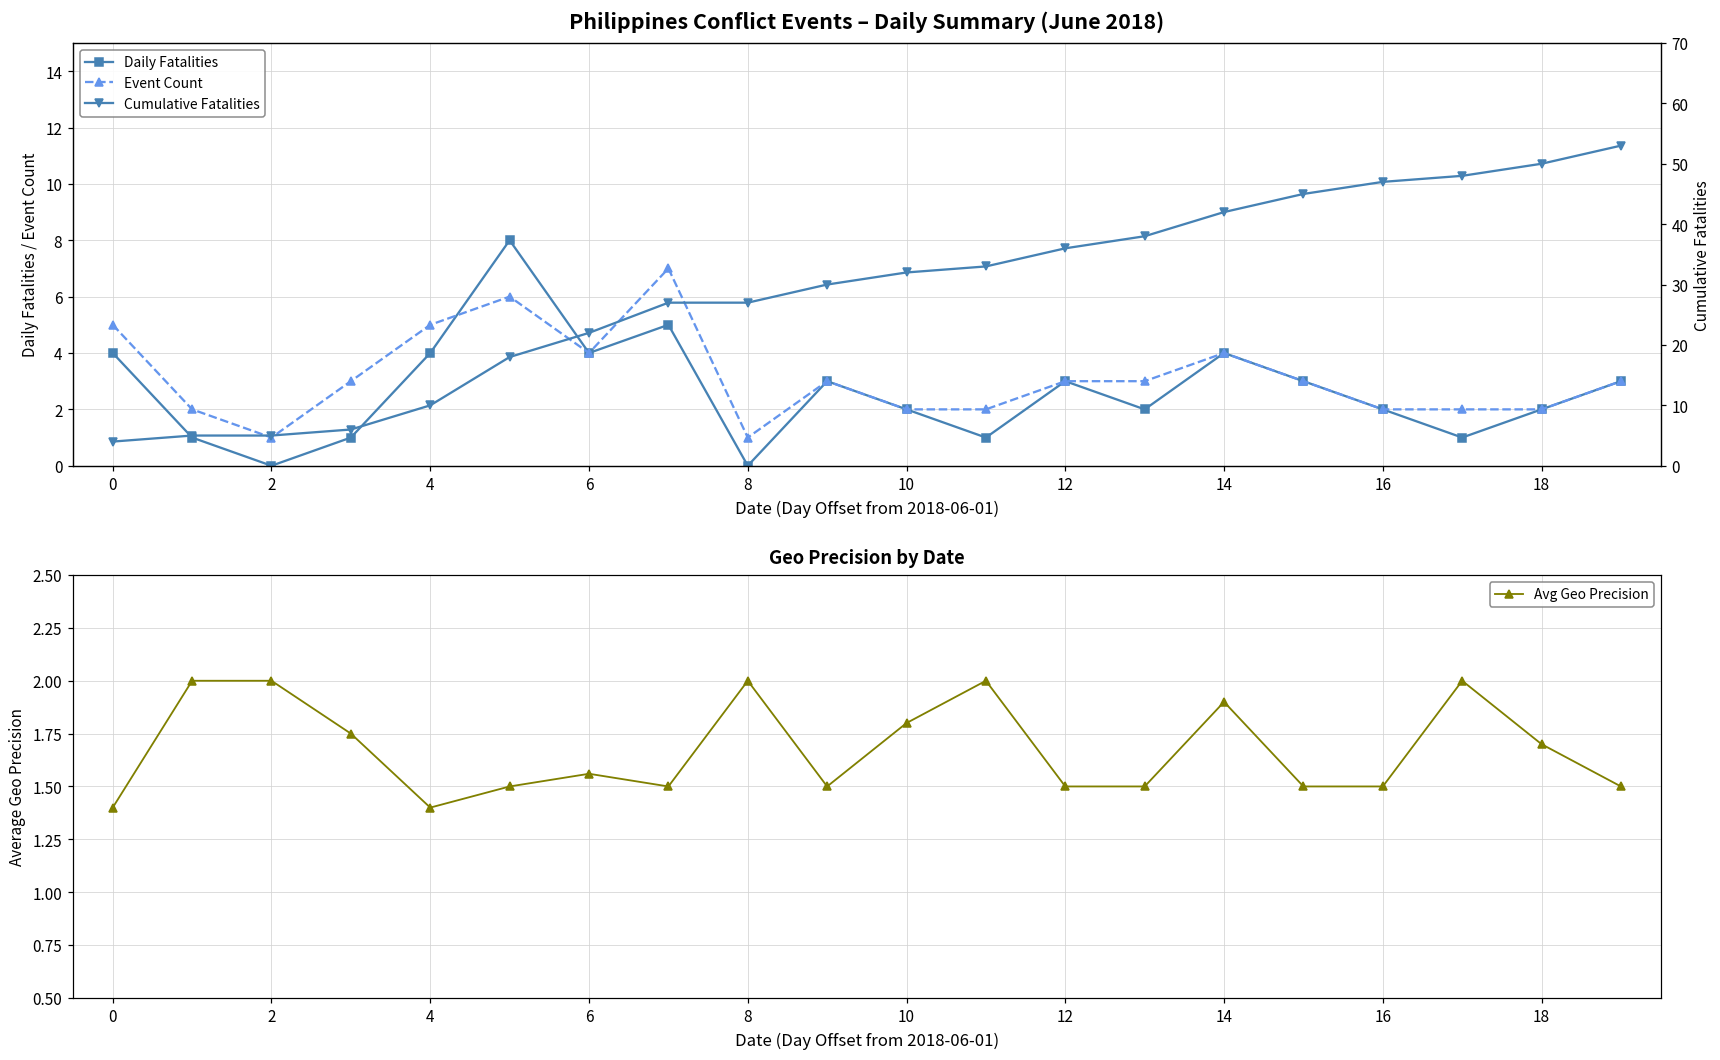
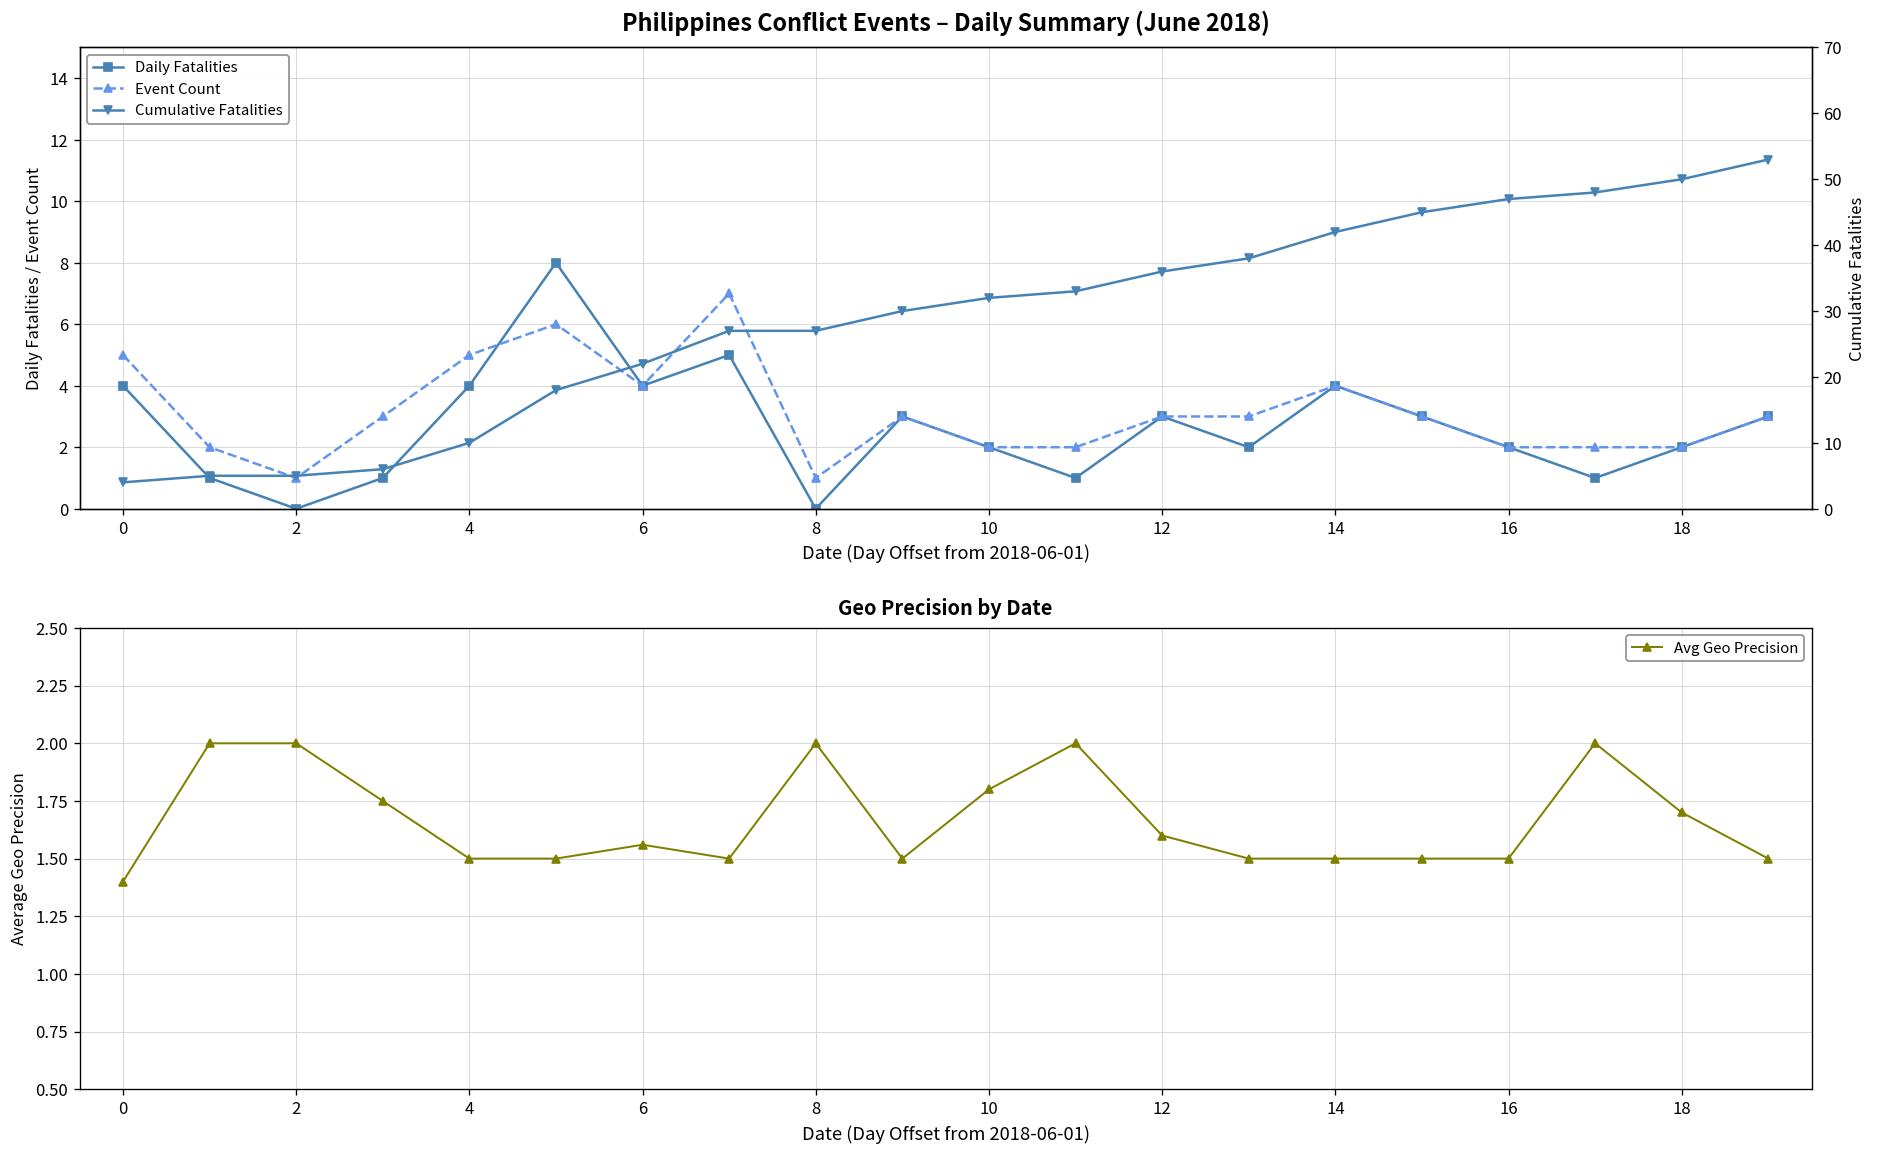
Geo Precision by Date, 4: 1.4 -> 1.5
Geo Precision by Date, 12: 1.5 -> 1.6
Geo Precision by Date, 14: 1.9 -> 1.5
